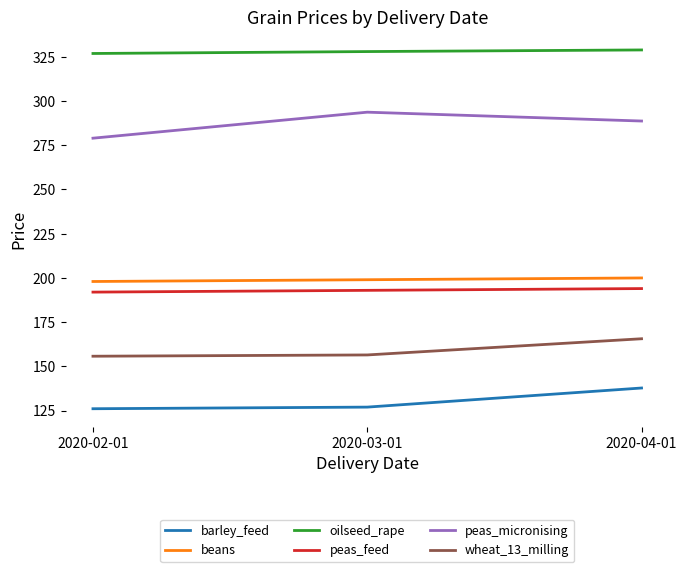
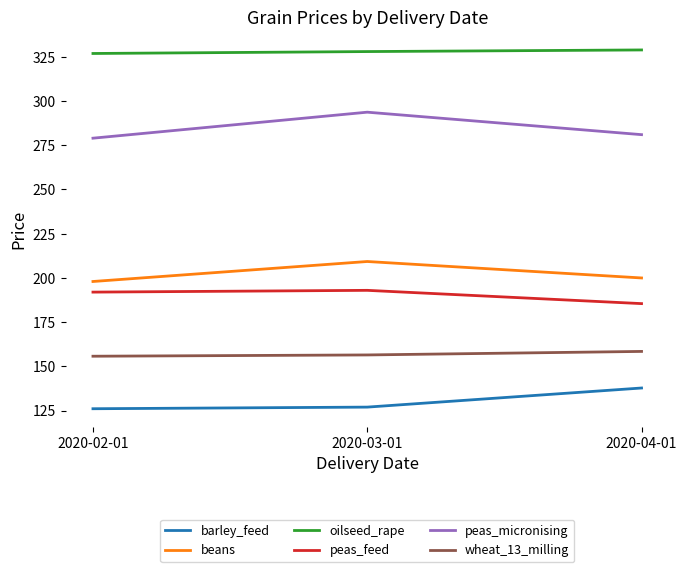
beans, 2020-03-01: 199 -> 209
peas_feed, 2020-04-01: 194 -> 186
peas_micronising, 2020-04-01: 289 -> 281
wheat_13_milling, 2020-04-01: 166 -> 158
